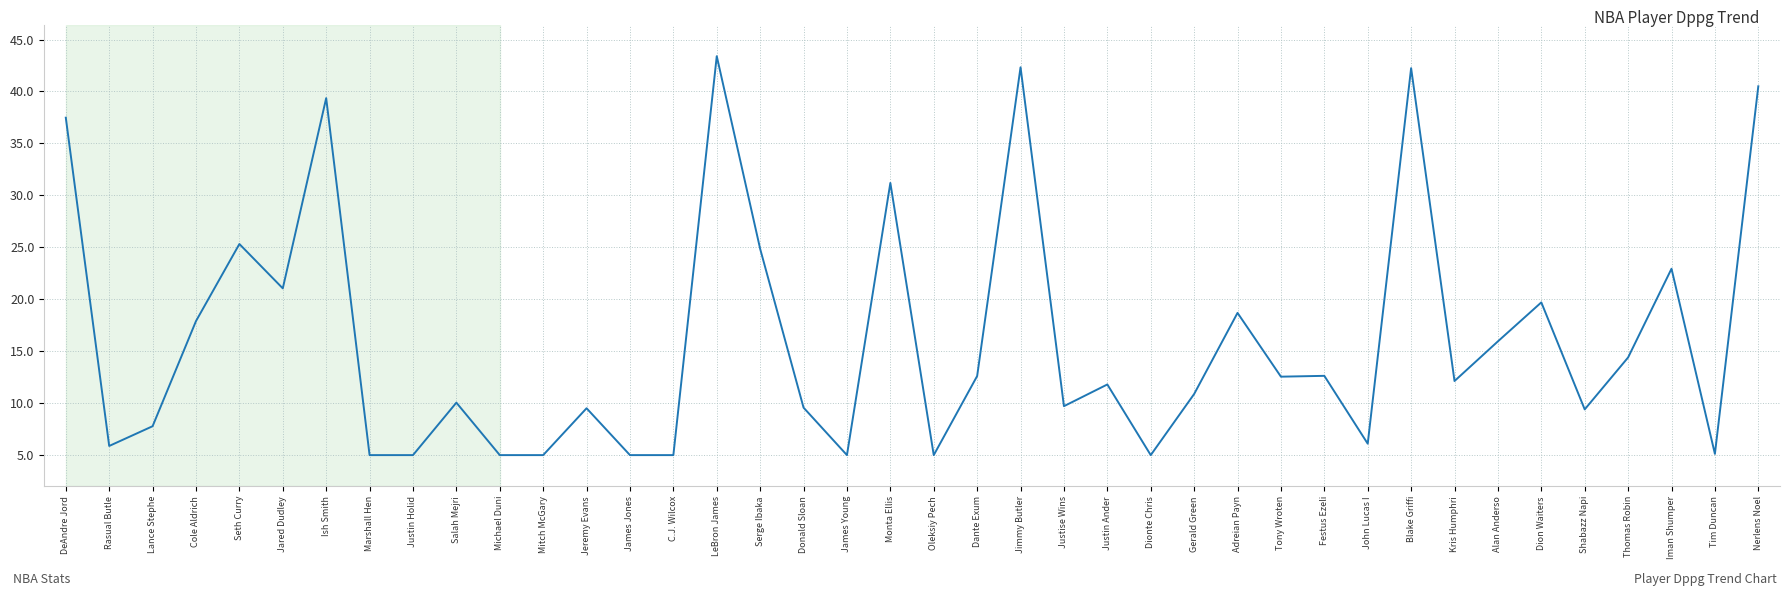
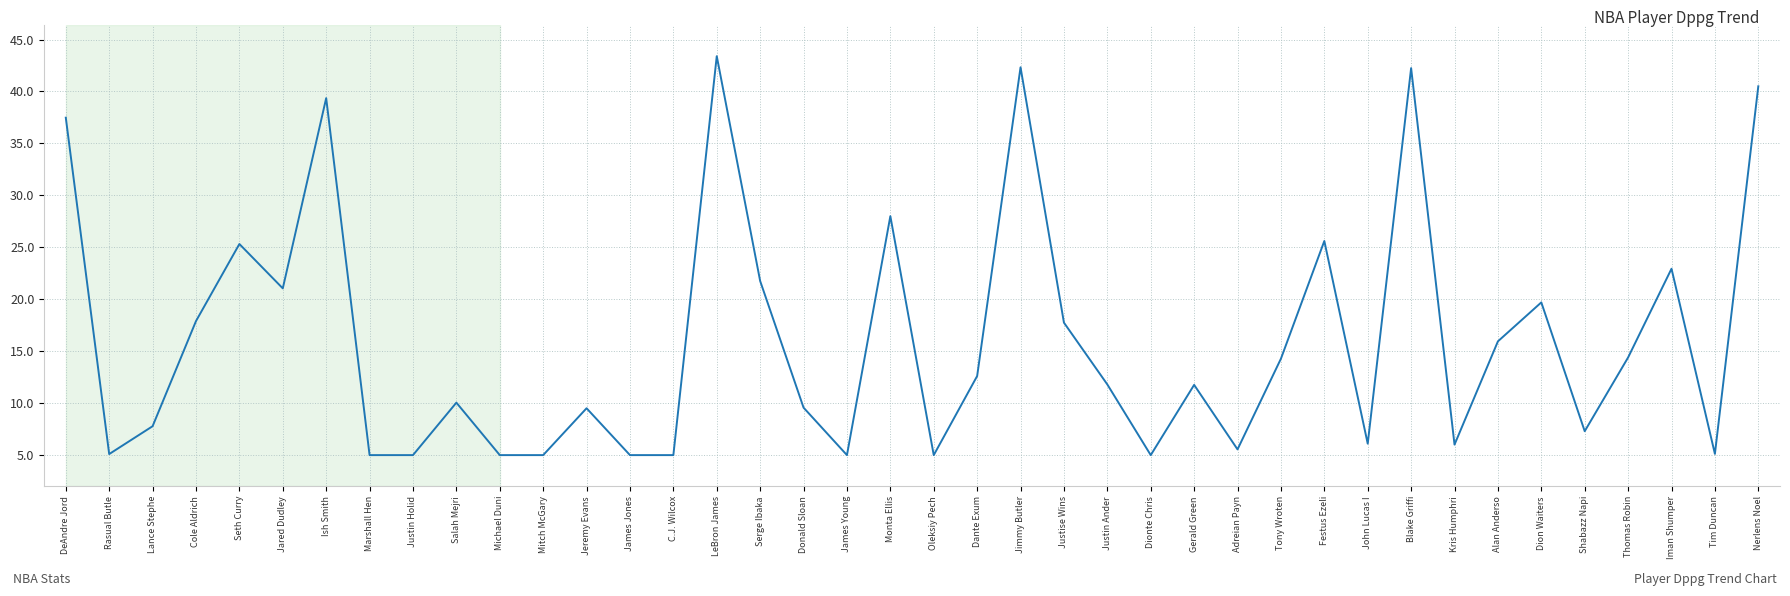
Rasual Butle: 5.9 -> 5.1
Serge Ibaka: 24.9 -> 21.8
Monta Ellis: 31.2 -> 28.0
Justise Wins: 9.7 -> 17.8
Gerald Green: 10.9 -> 11.8
Adreian Payn: 18.7 -> 5.6
Tony Wroten: 12.6 -> 14.3
Festus Ezeli: 12.6 -> 25.6
Kris Humphri: 12.1 -> 6.0
Shabazz Napi: 9.4 -> 7.3
